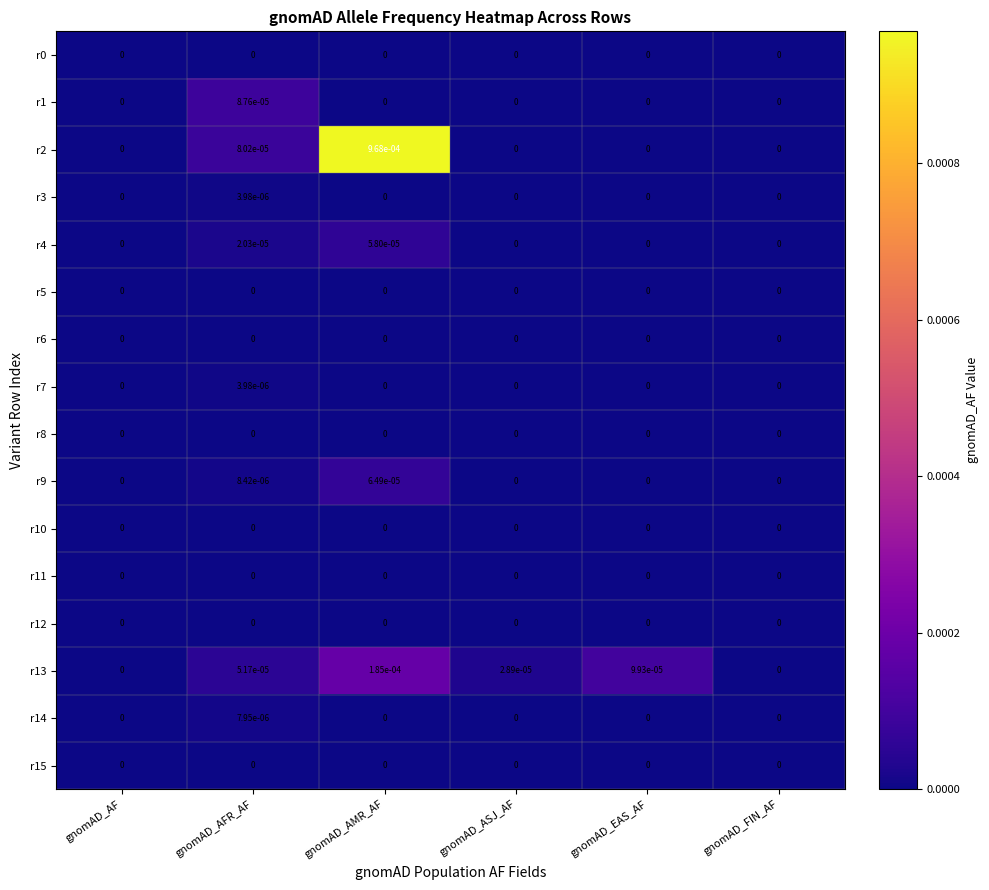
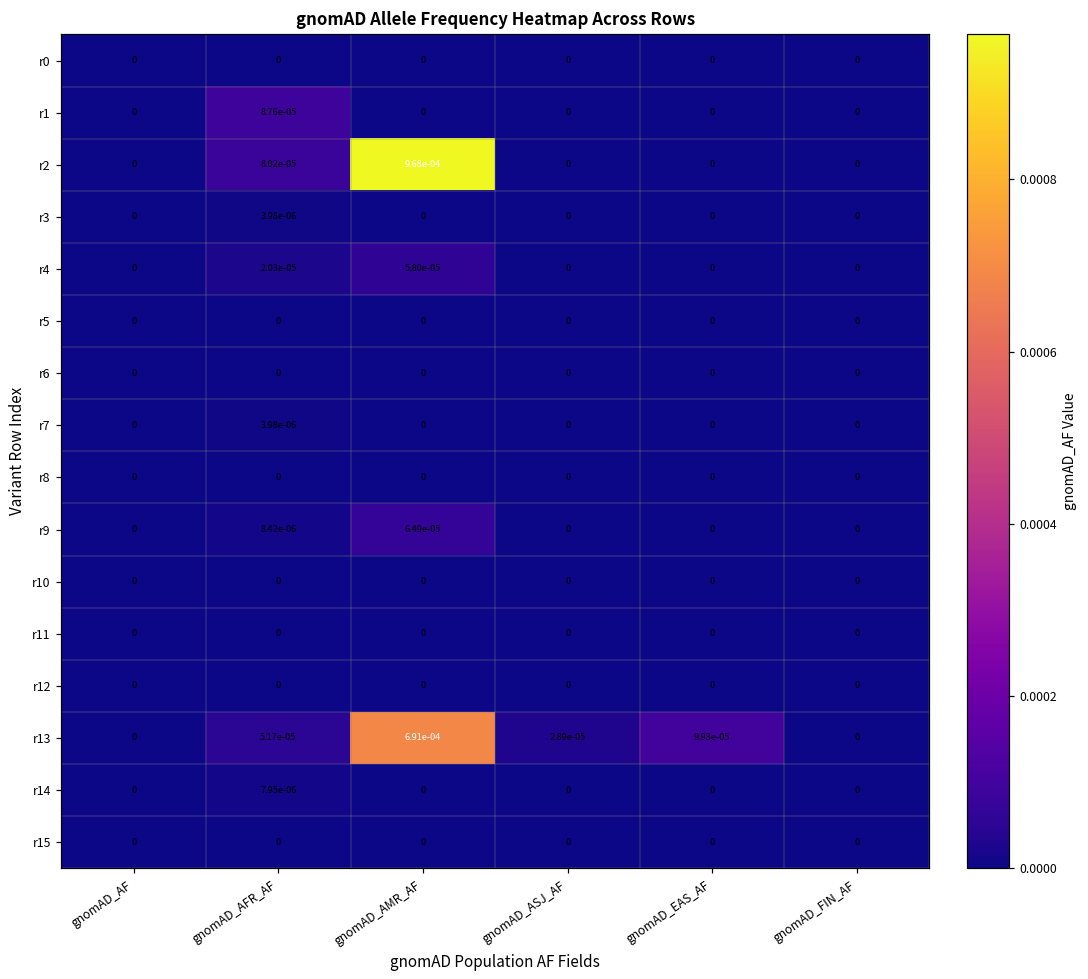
r13, gnomAD_AMR_AF: 1.85e-04 -> 6.91e-04
